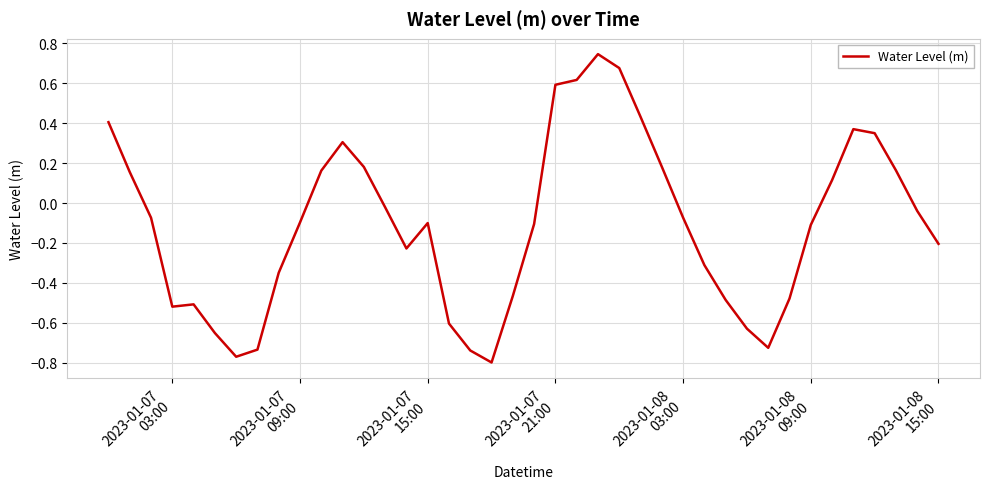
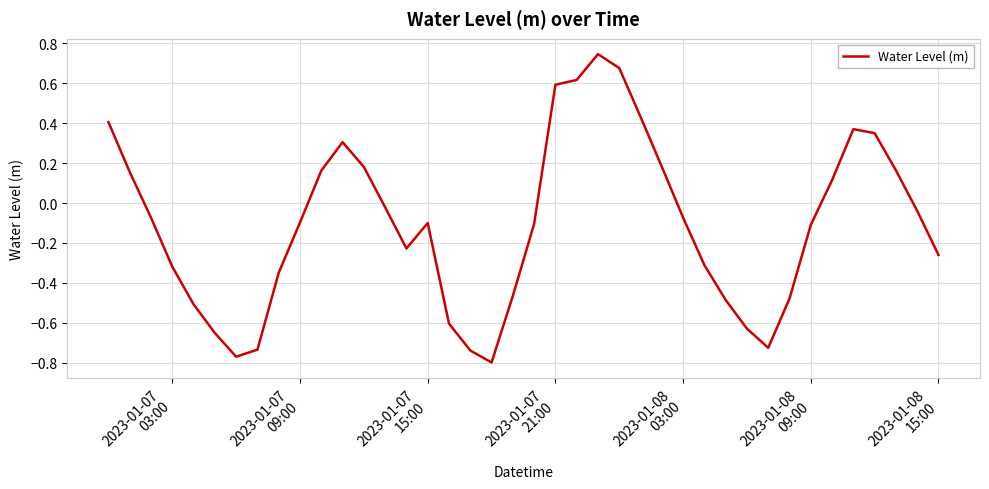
2023-01-07 03:00: -0.52 -> -0.32
2023-01-08 15:00: -0.20 -> -0.26
